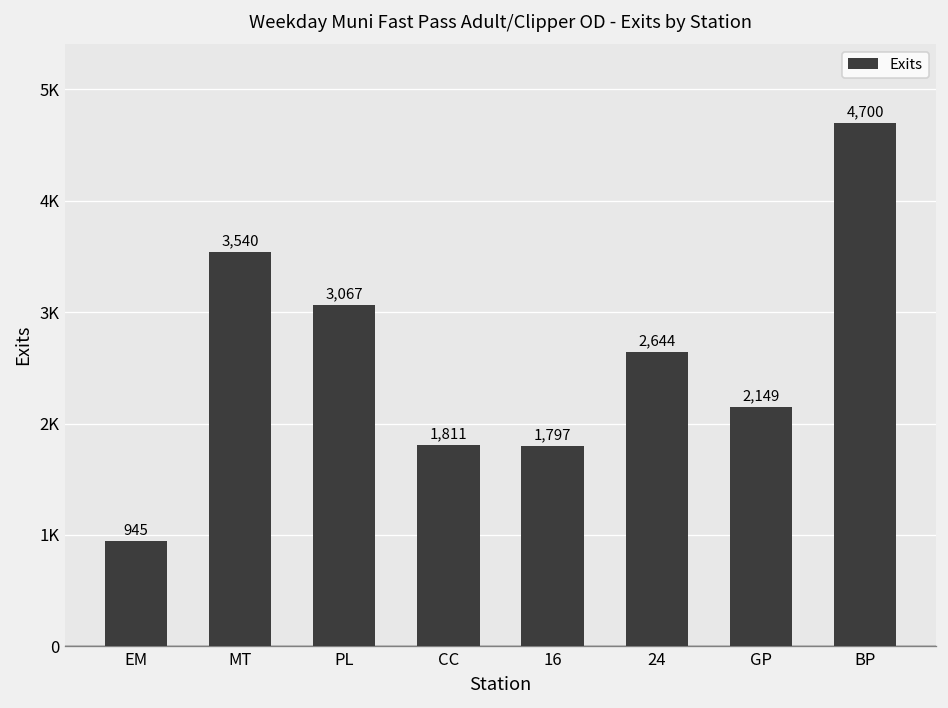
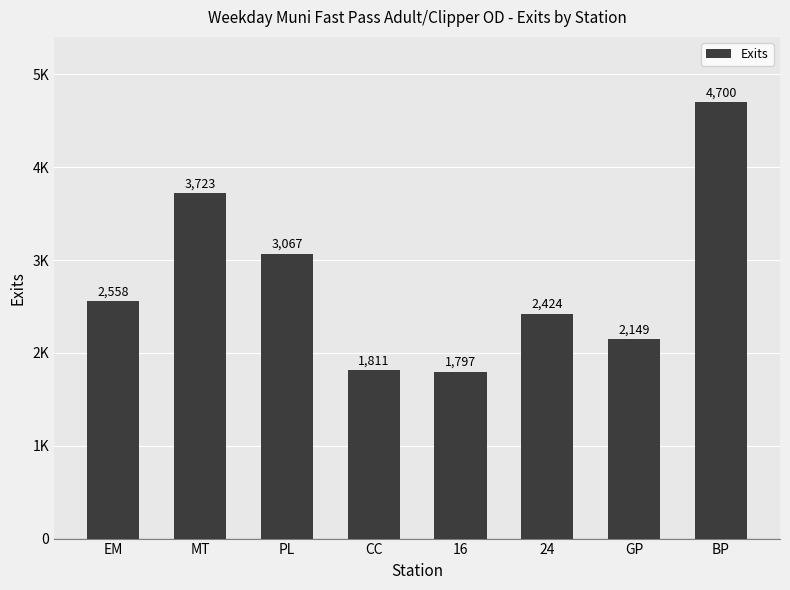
EM: 945 -> 2,558
MT: 3,540 -> 3,723
24: 2,644 -> 2,424
